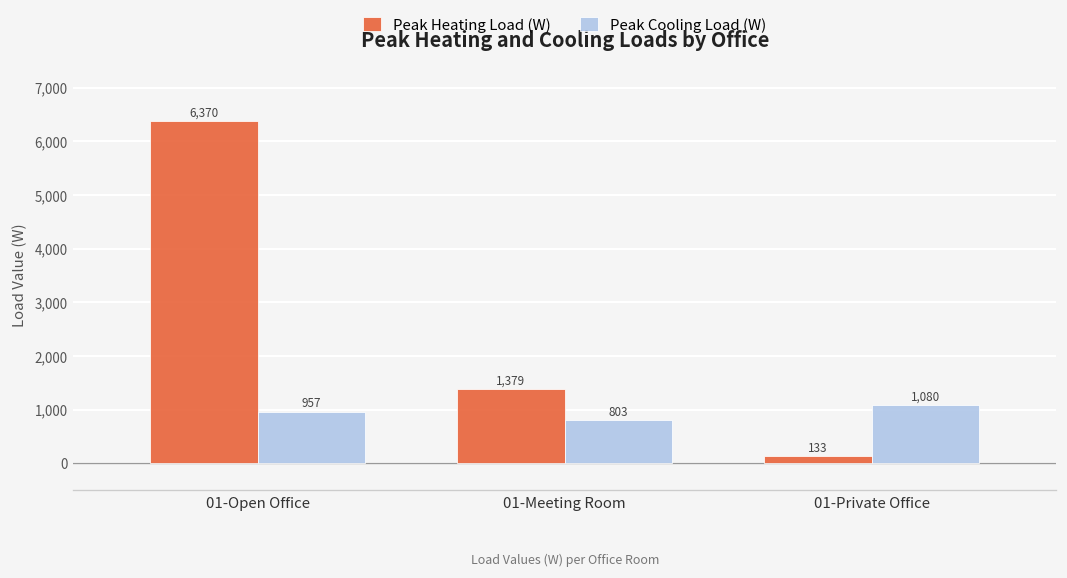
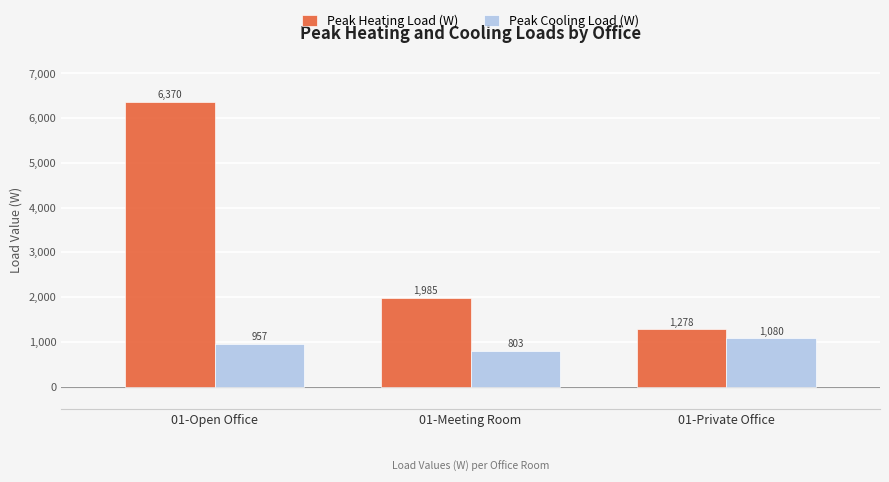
Peak Heating Load (W), 01-Meeting Room: 1,379 -> 1,985
Peak Heating Load (W), 01-Private Office: 133 -> 1,278
